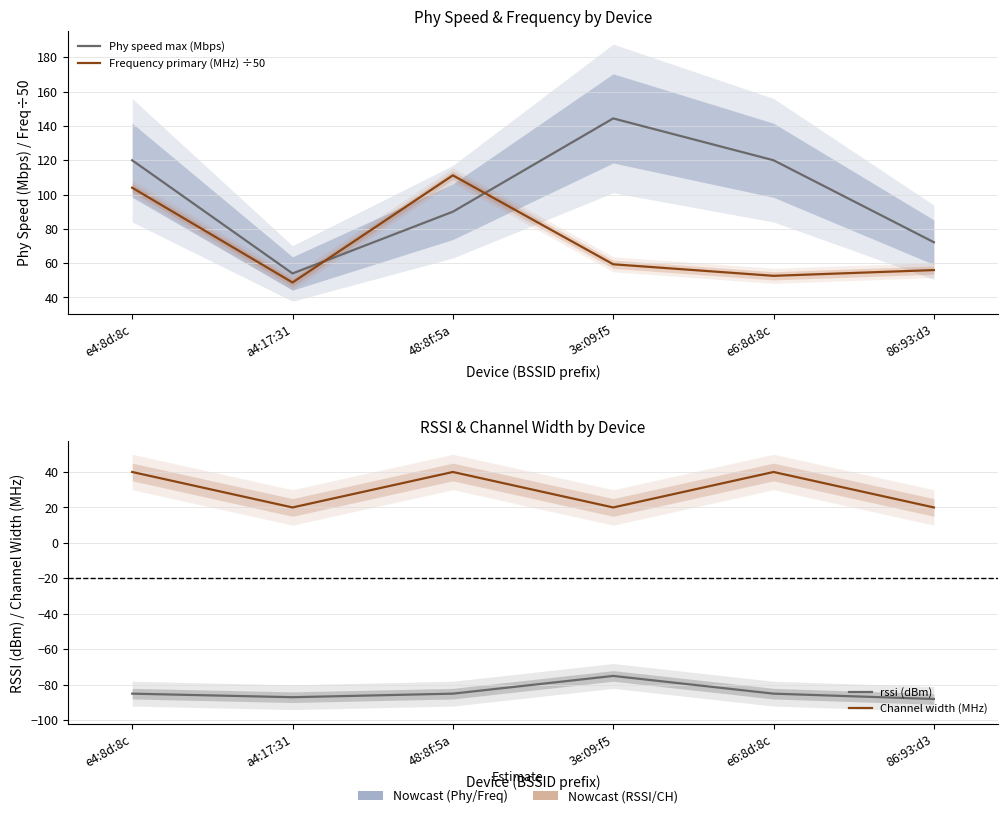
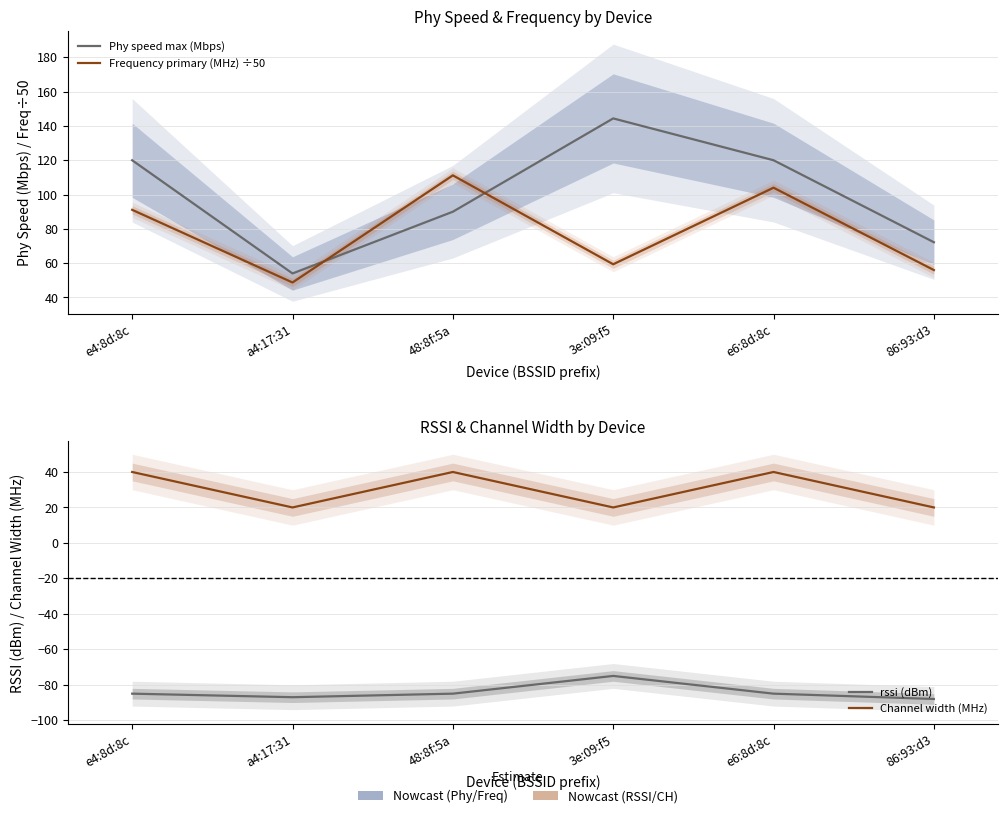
Phy Speed & Frequency by Device, Frequency primary (MHz) ÷50, e4:8d:8c: 104 -> 91
Phy Speed & Frequency by Device, Frequency primary (MHz) ÷50, e6:8d:8c: 53 -> 104
